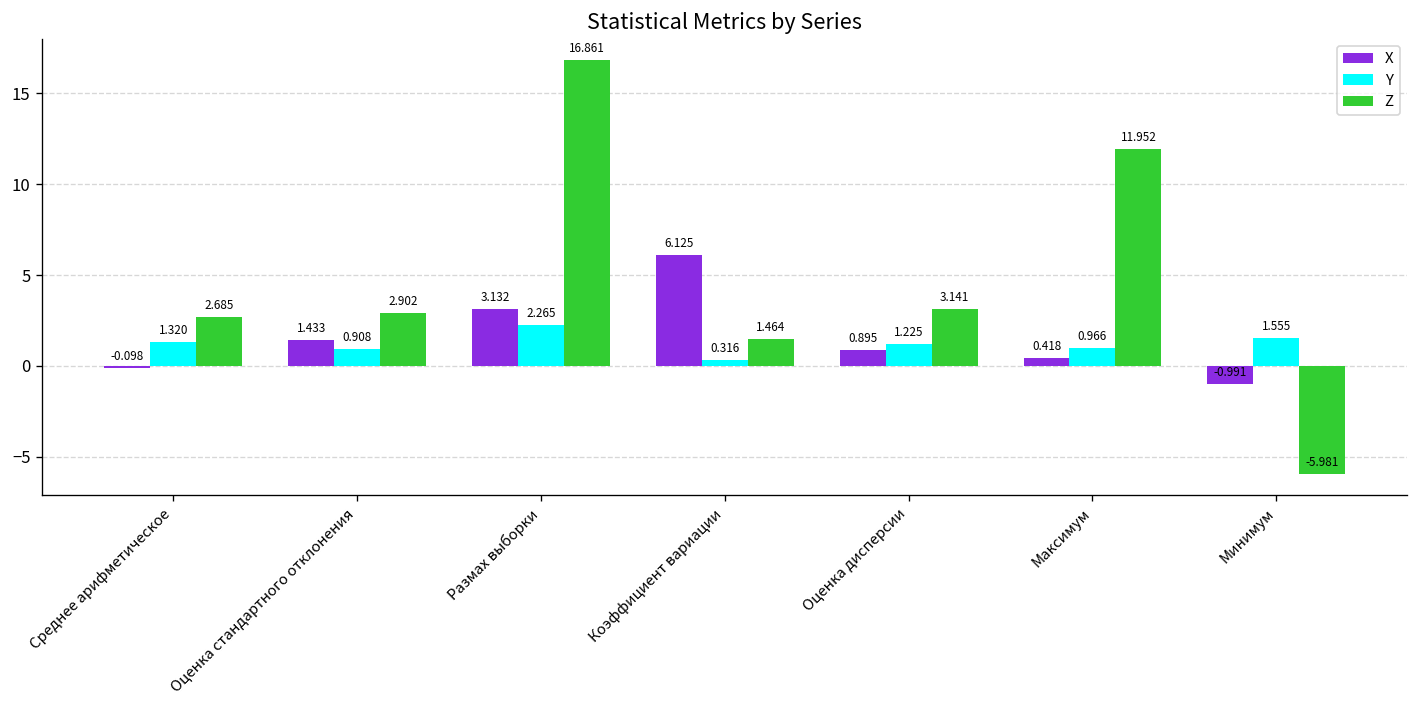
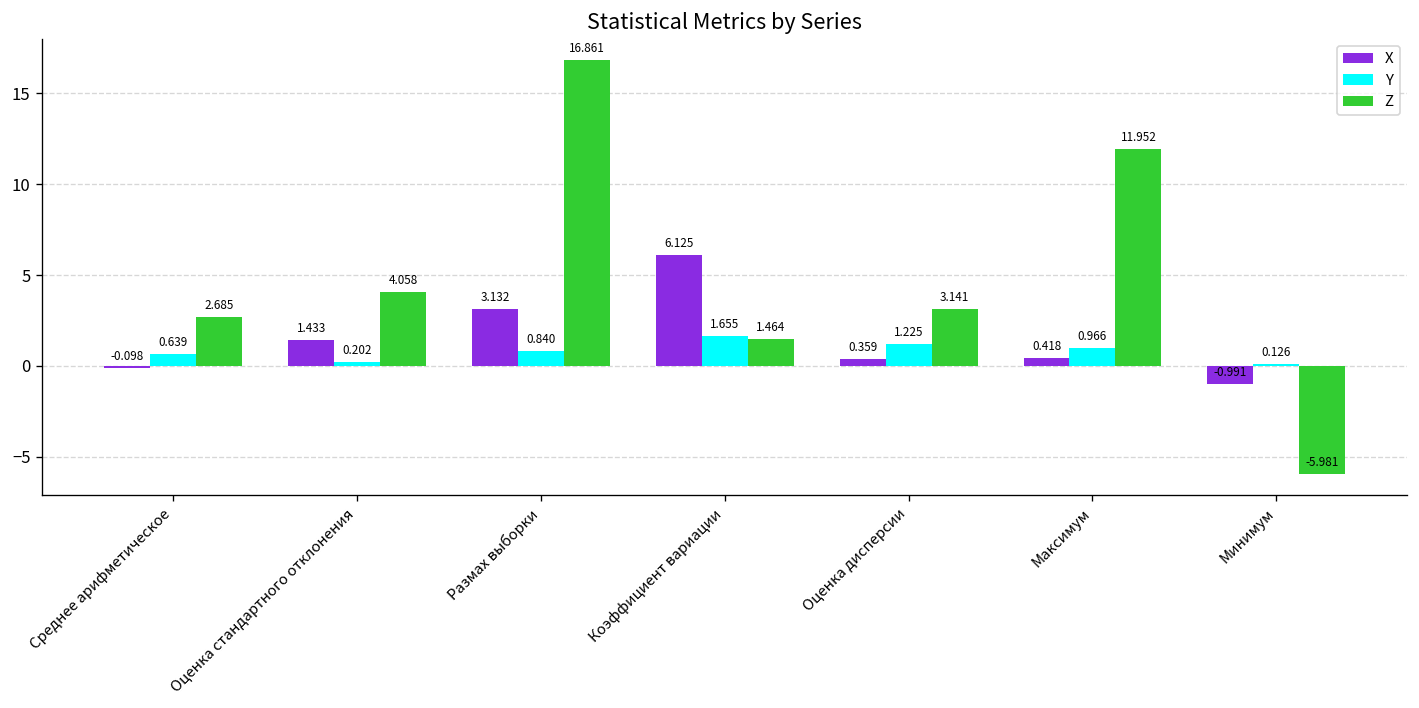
Y, Среднее арифметическое: 1.320 -> 0.639
Y, Оценка стандартного отклонения: 0.908 -> 0.202
Z, Оценка стандартного отклонения: 2.902 -> 4.058
Y, Размах выборки: 2.265 -> 0.840
Y, Коэффициент вариации: 0.316 -> 1.655
X, Оценка дисперсии: 0.895 -> 0.359
Y, Минимум: 1.555 -> 0.126
